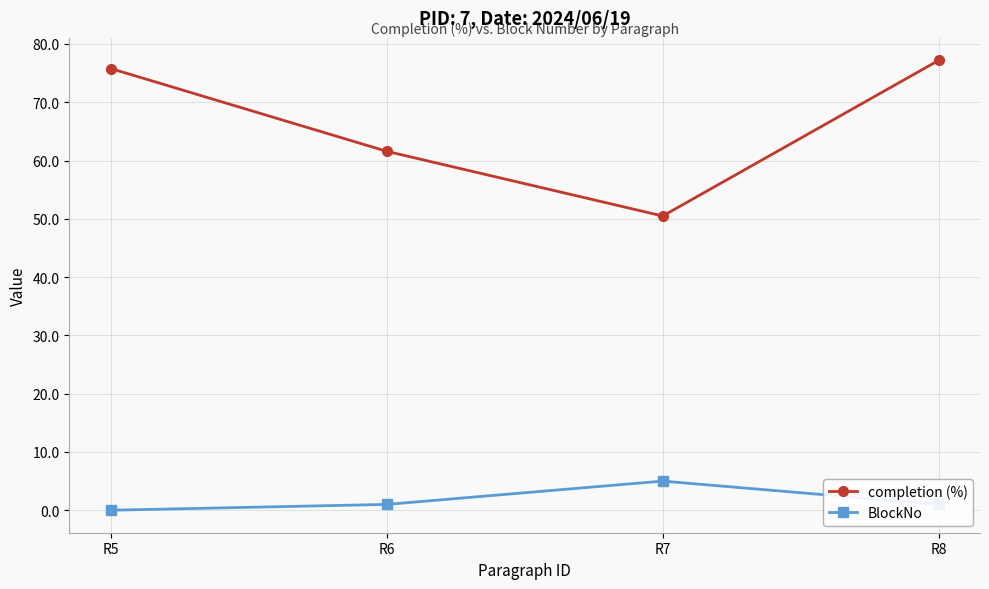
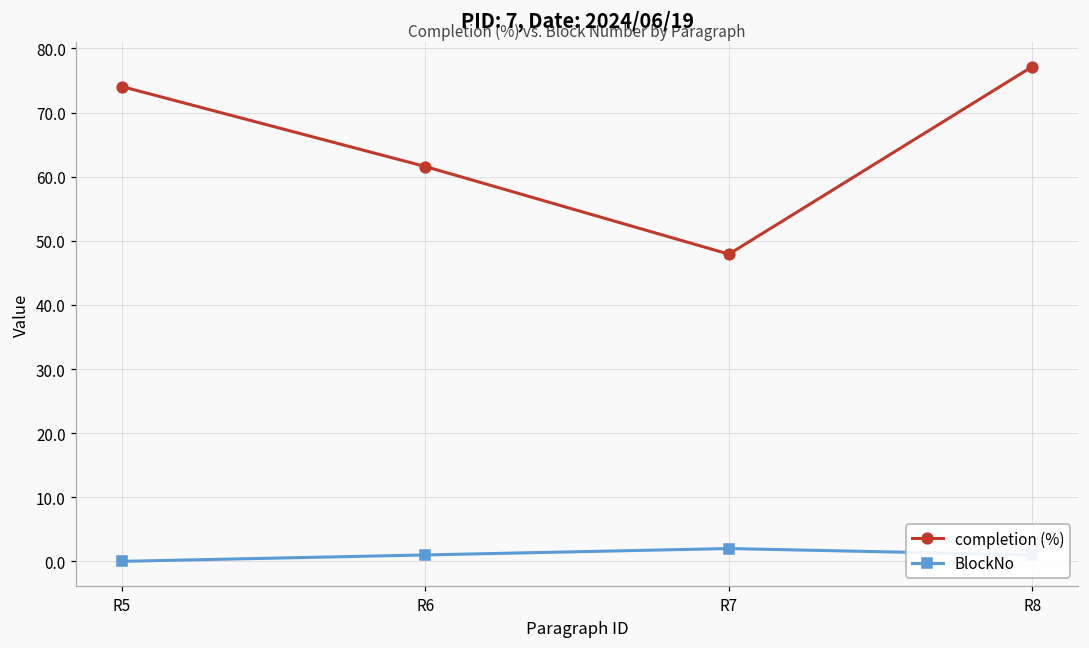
completion (%), R5: 76 -> 74
completion (%), R7: 50 -> 48
BlockNo, R7: 5 -> 2
